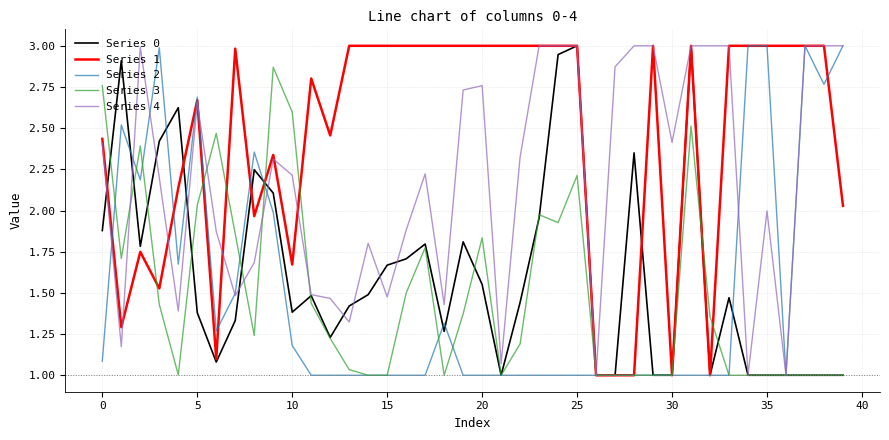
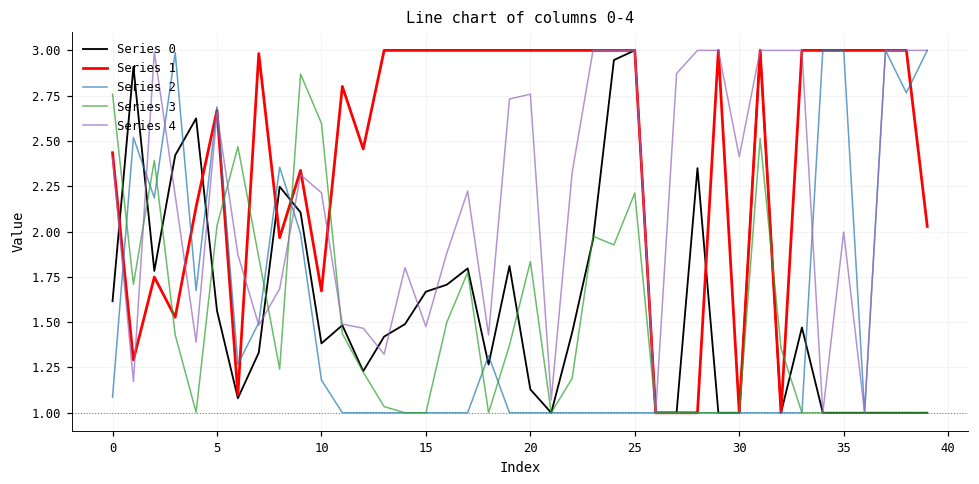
Series 0, 0: 1.88 -> 1.62
Series 0, 5: 1.38 -> 1.56
Series 0, 20: 1.55 -> 1.13
